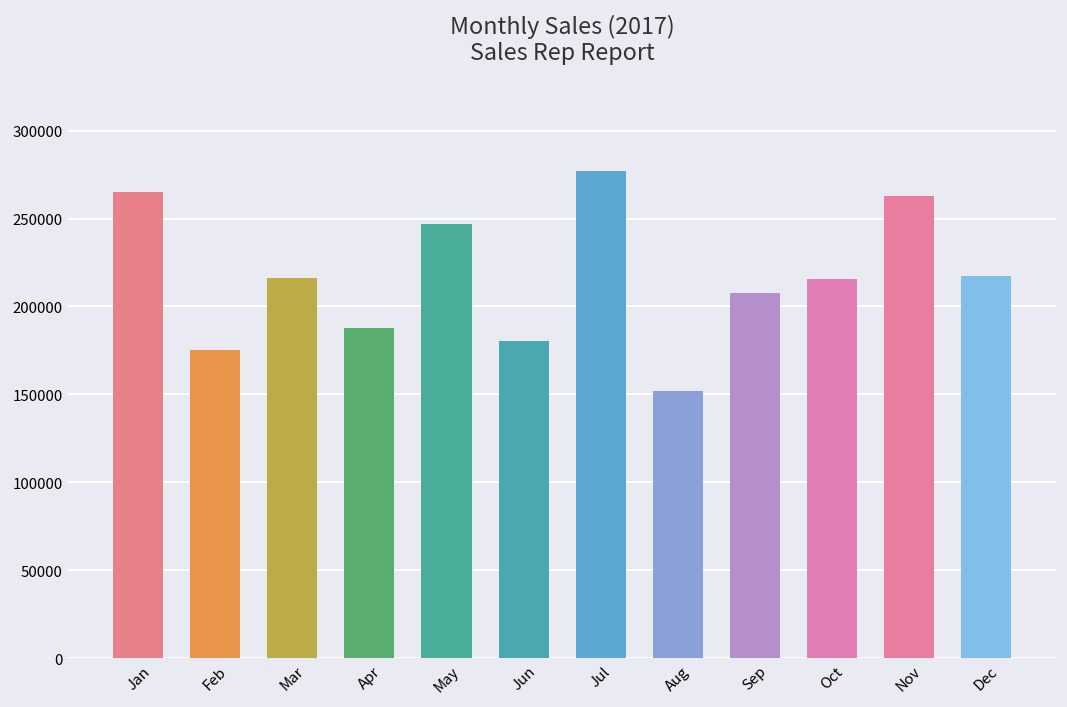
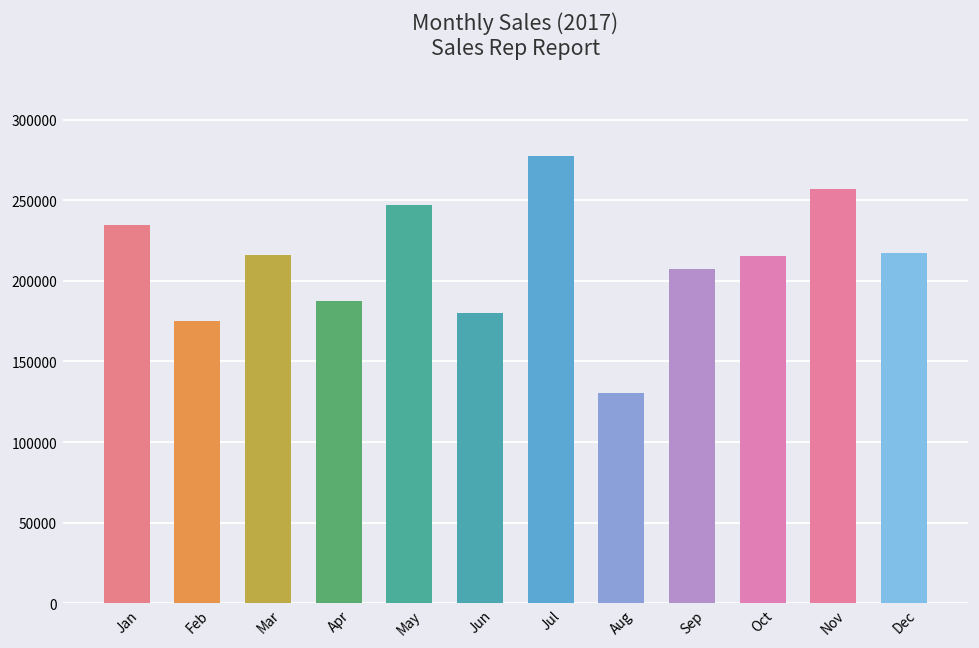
Jan: 265000 -> 234000
Aug: 152000 -> 131000
Nov: 263000 -> 257000
